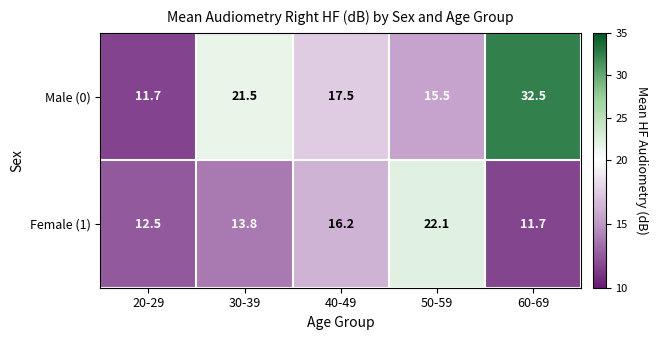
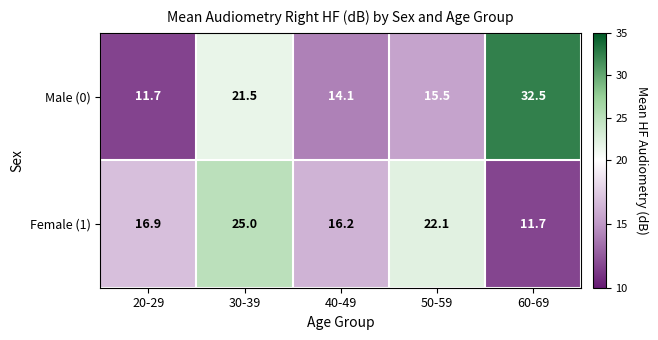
Male (0), 40-49: 17.5 -> 14.1
Female (1), 20-29: 12.5 -> 16.9
Female (1), 30-39: 13.8 -> 25.0
